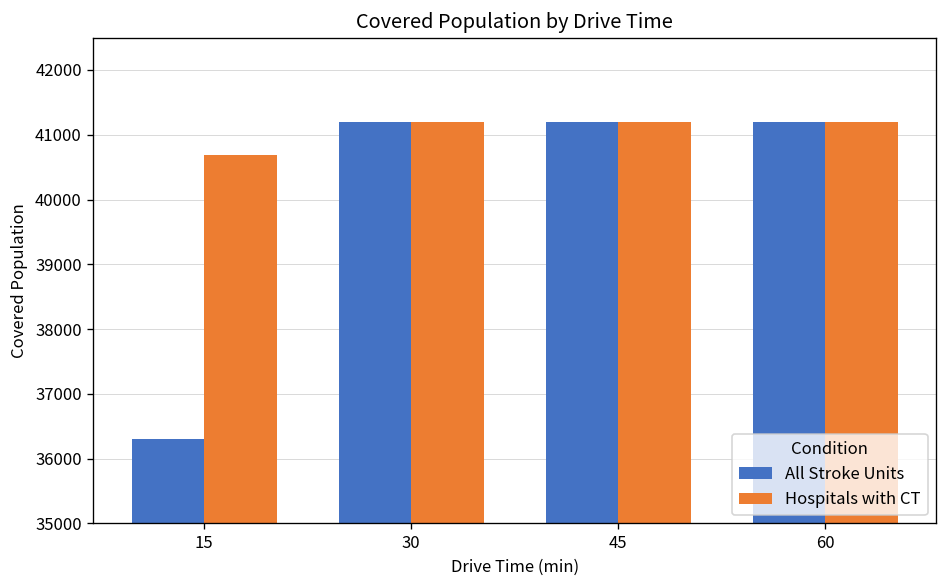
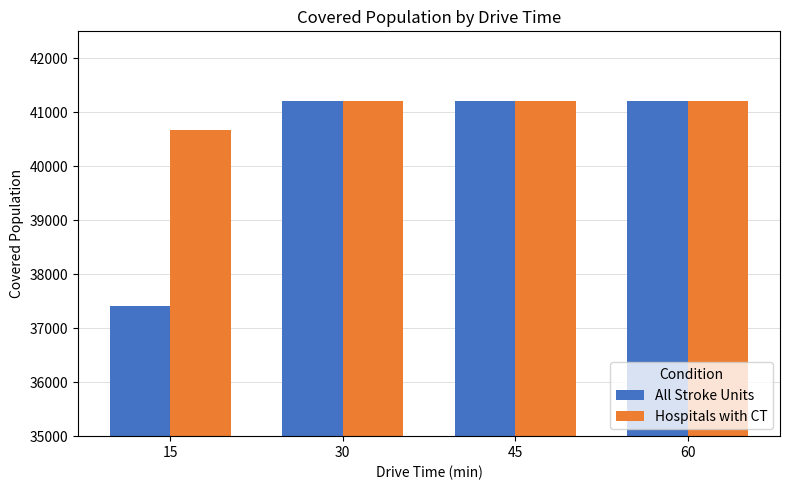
All Stroke Units, 15: 36300 -> 37400
